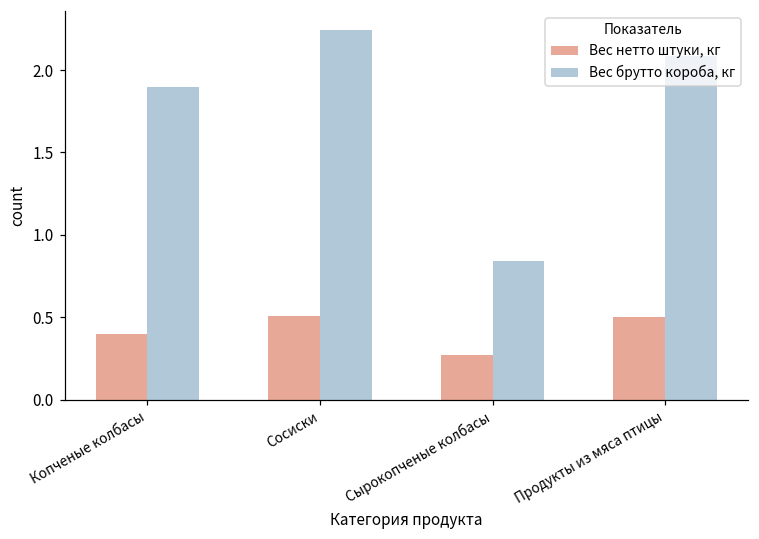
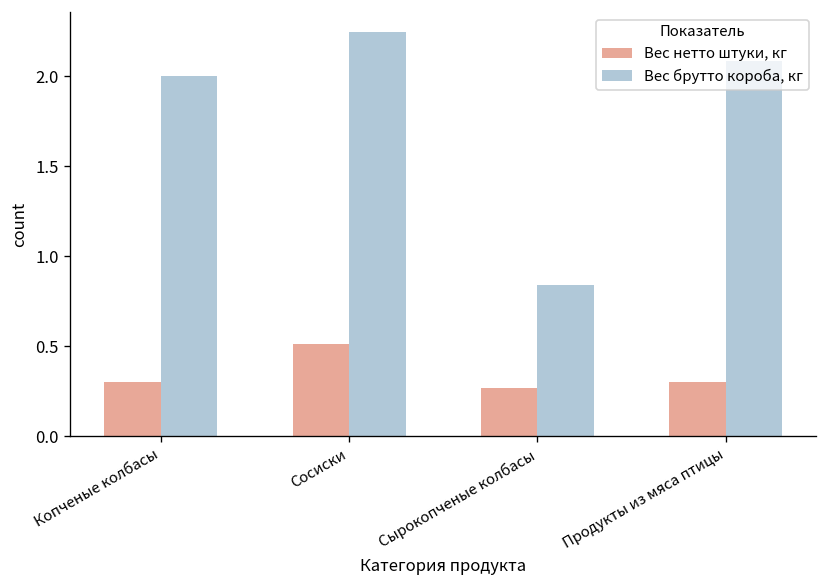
Вес нетто штуки, кг, Копченые колбасы: 0.4 -> 0.3
Вес брутто короба, кг, Копченые колбасы: 1.9 -> 2.0
Вес нетто штуки, кг, Продукты из мяса птицы: 0.5 -> 0.3
